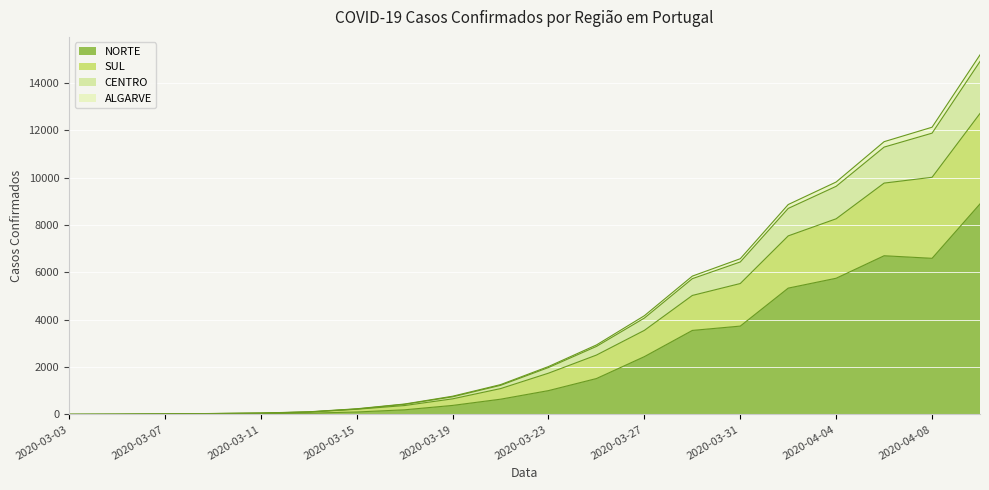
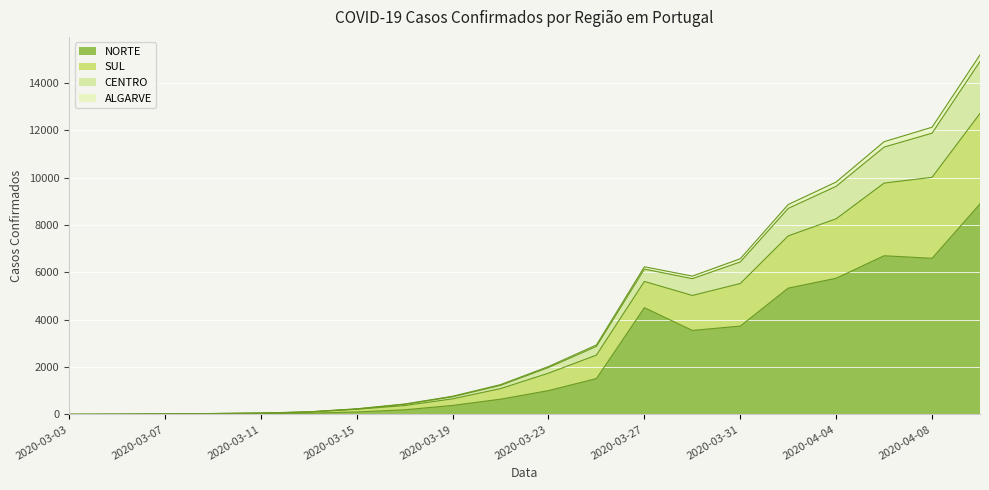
NORTE, 2020-03-27: 2400 -> 4500
